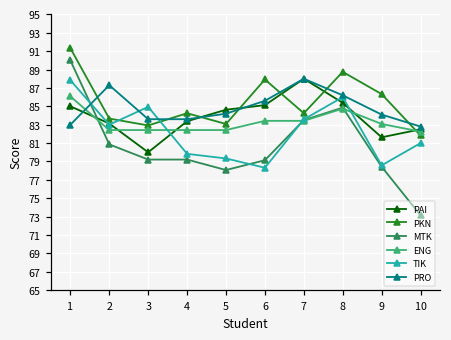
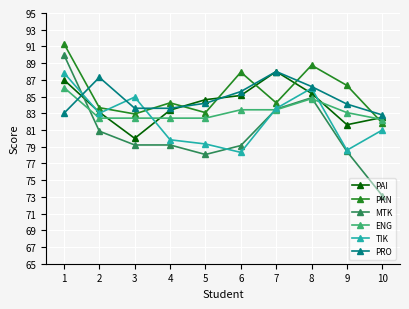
PAI, 1: 85 -> 87
